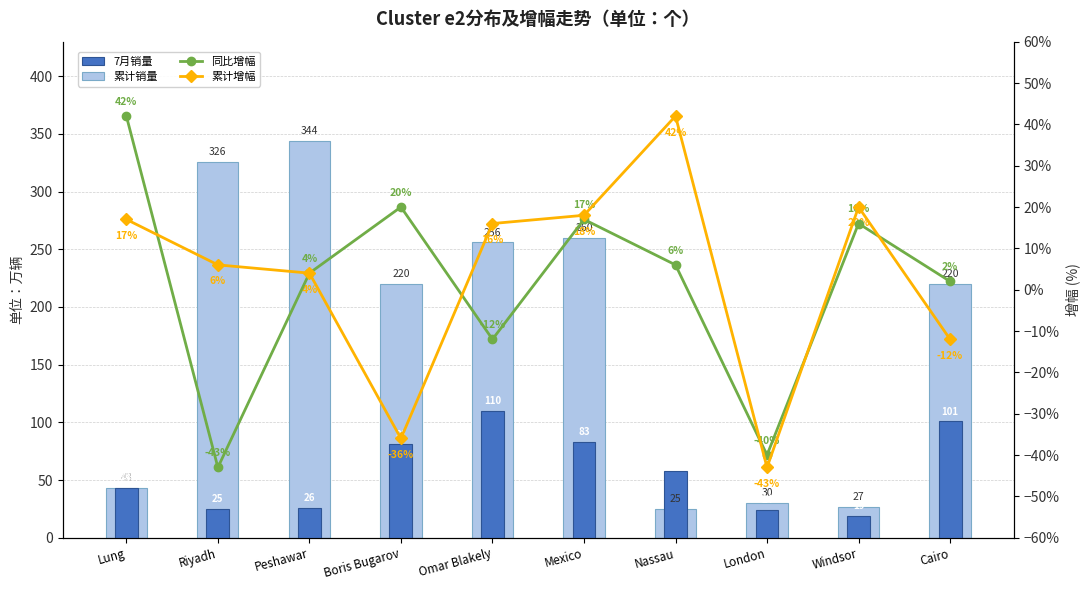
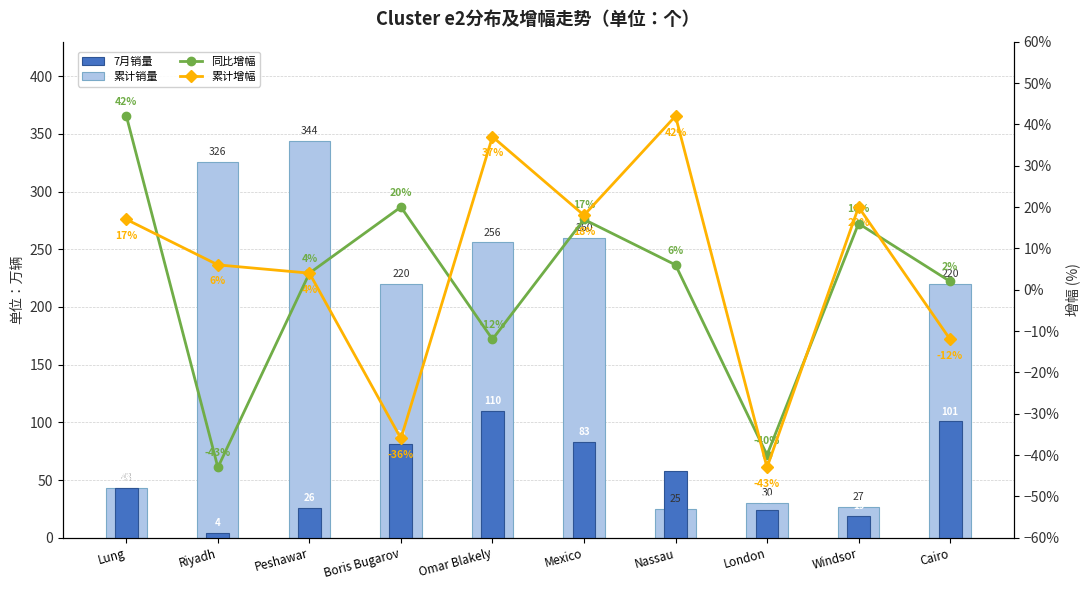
7月销量, Riyadh: 25 -> 4
累计增幅, Omar Blakely: 16% -> 37%
